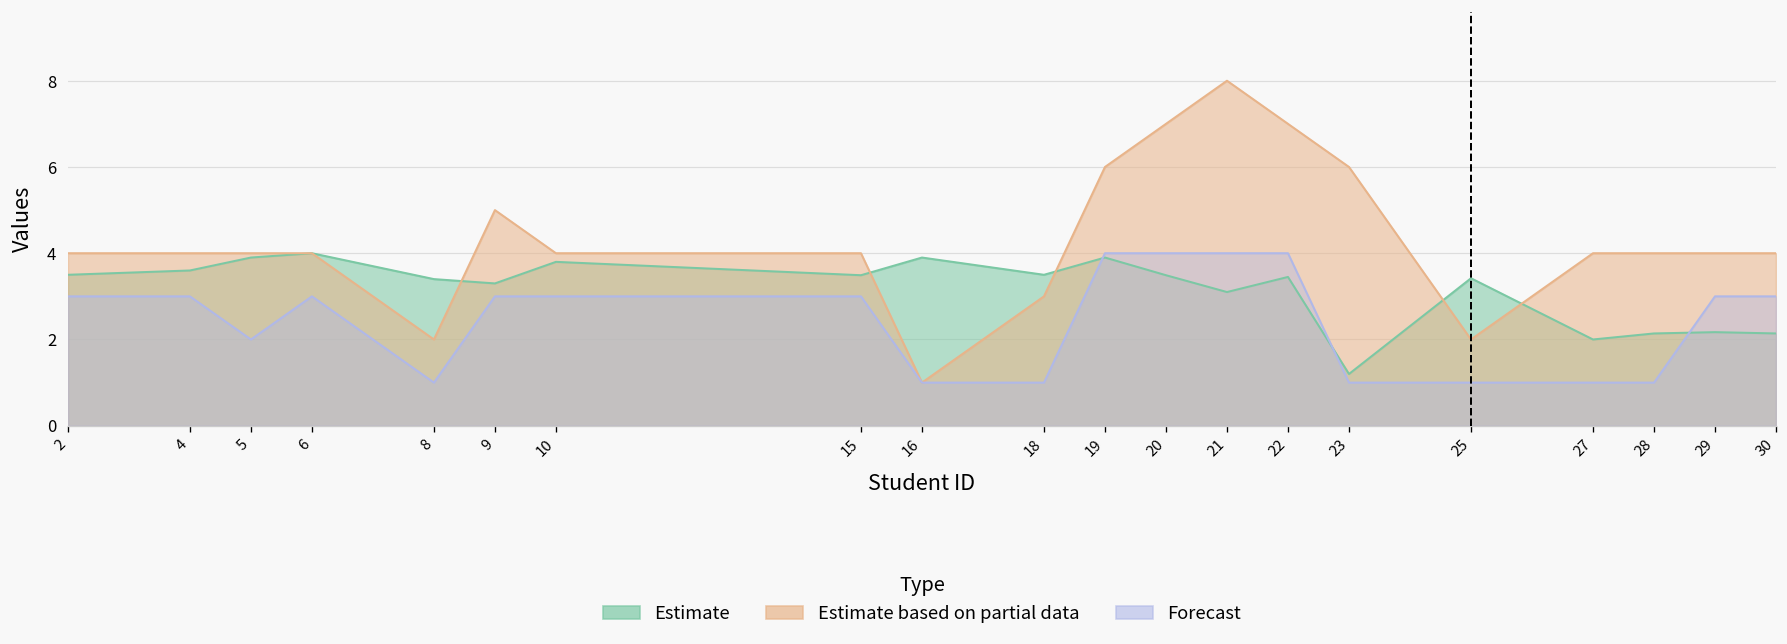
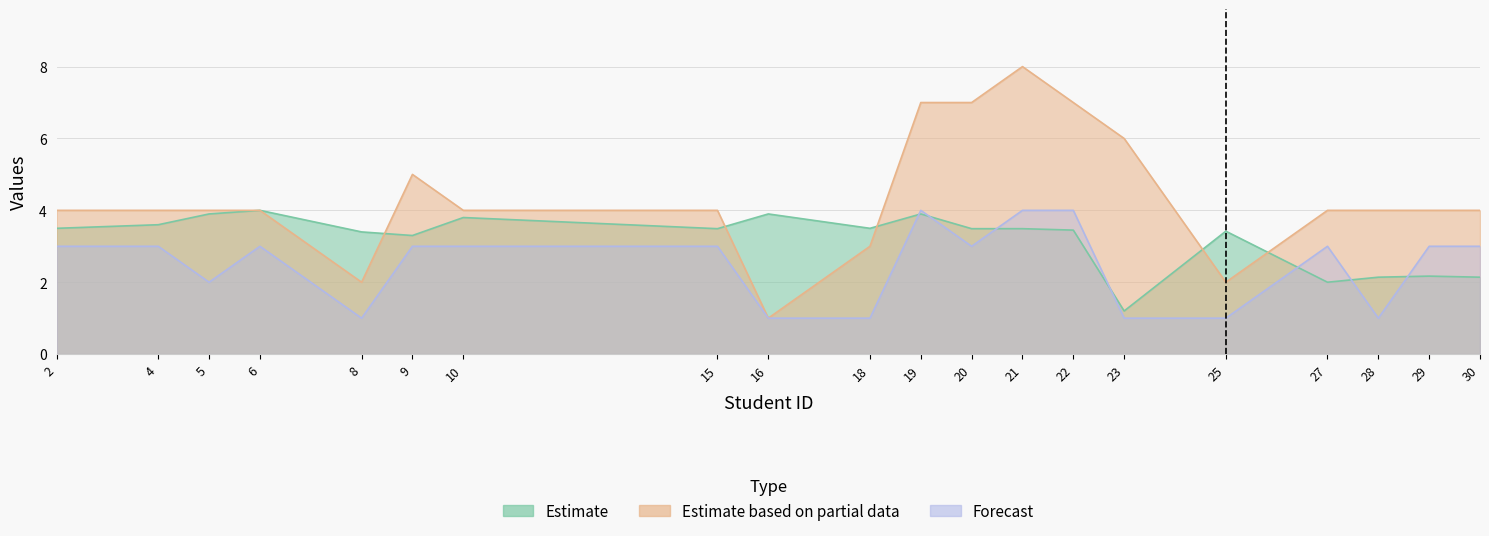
Estimate based on partial data, 19: 6 -> 7
Forecast, 20: 4 -> 3
Estimate, 21: 3.1 -> 3.5
Forecast, 27: 1 -> 3
